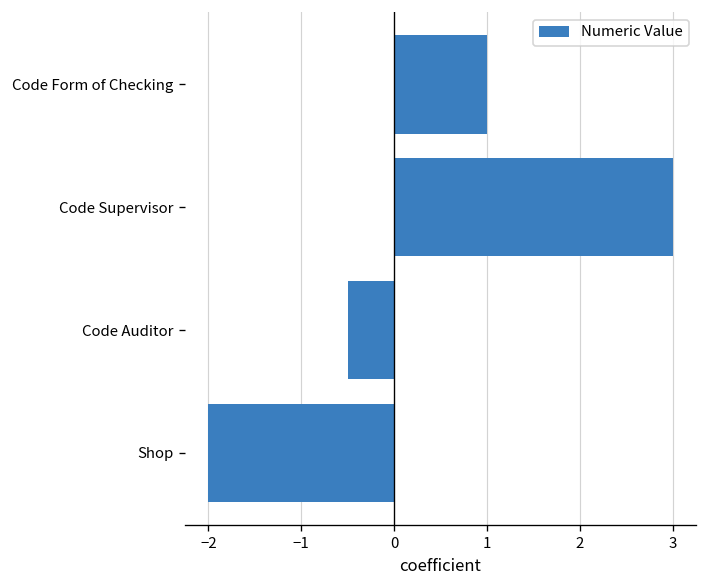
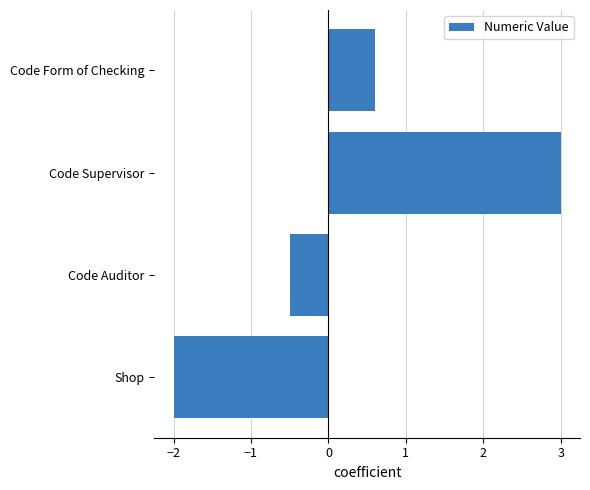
Code Form of Checking: 1.0 -> 0.6
